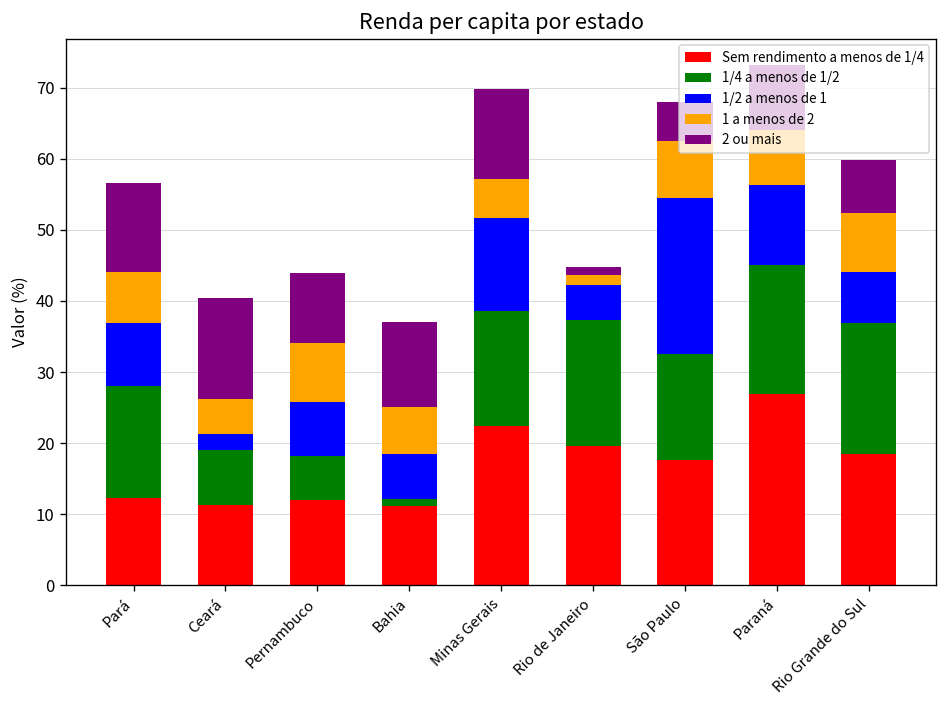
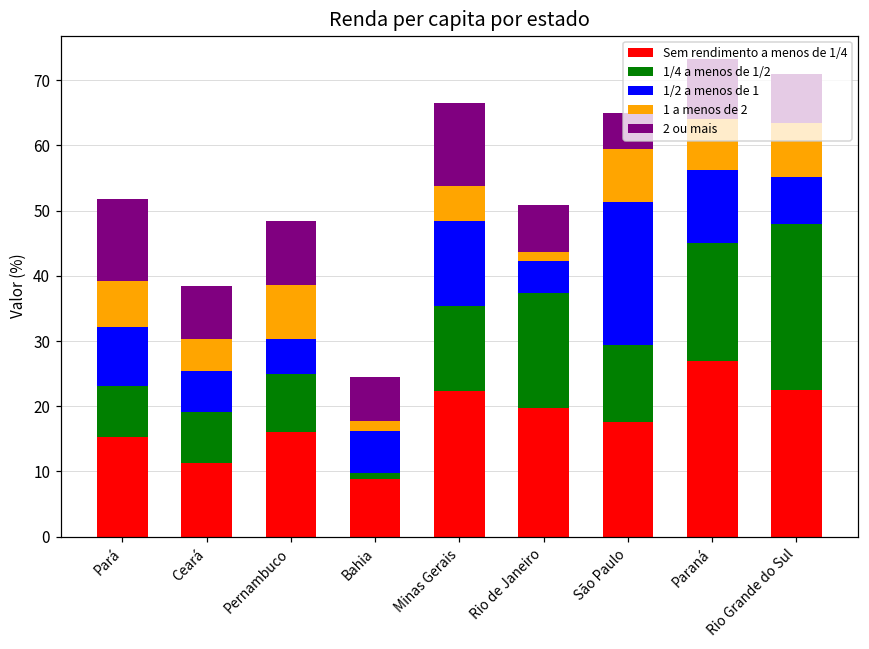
Sem rendimento a menos de 1/4, Pará: 12 -> 15
1/4 a menos de 1/2, Pará: 16 -> 8
1/2 a menos de 1, Ceará: 2 -> 6
2 ou mais, Ceará: 14 -> 8
Sem rendimento a menos de 1/4, Pernambuco: 12 -> 16
1/4 a menos de 1/2, Pernambuco: 6 -> 9
1/2 a menos de 1, Pernambuco: 8 -> 5
Sem rendimento a menos de 1/4, Bahia: 11 -> 9
1 a menos de 2, Bahia: 7 -> 2
2 ou mais, Bahia: 12 -> 7
1/4 a menos de 1/2, Minas Gerais: 16 -> 13
2 ou mais, Rio de Janeiro: 1 -> 7
1/4 a menos de 1/2, São Paulo: 15 -> 12
Sem rendimento a menos de 1/4, Rio Grande do Sul: 18 -> 22
1/4 a menos de 1/2, Rio Grande do Sul: 18 -> 25
